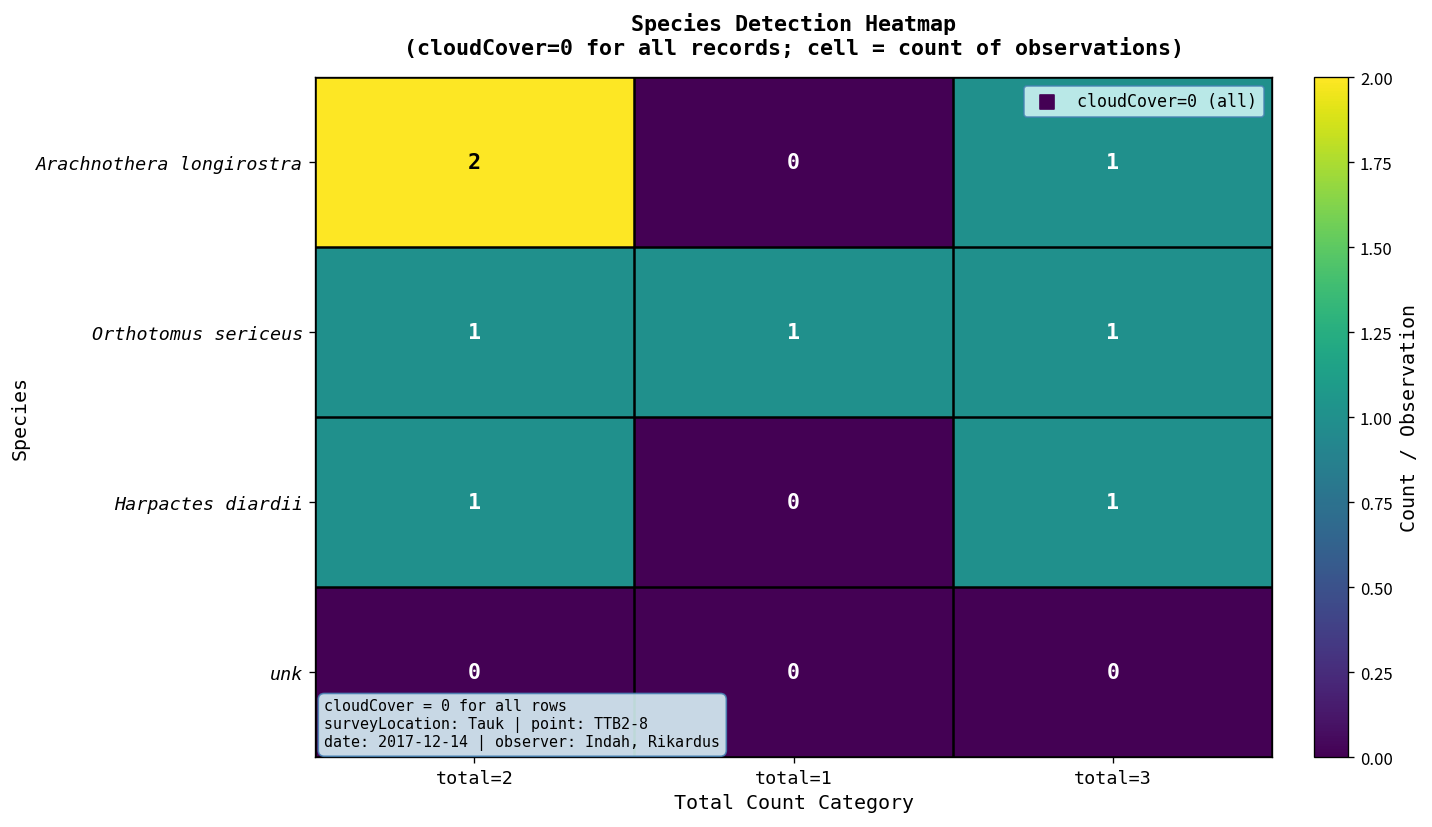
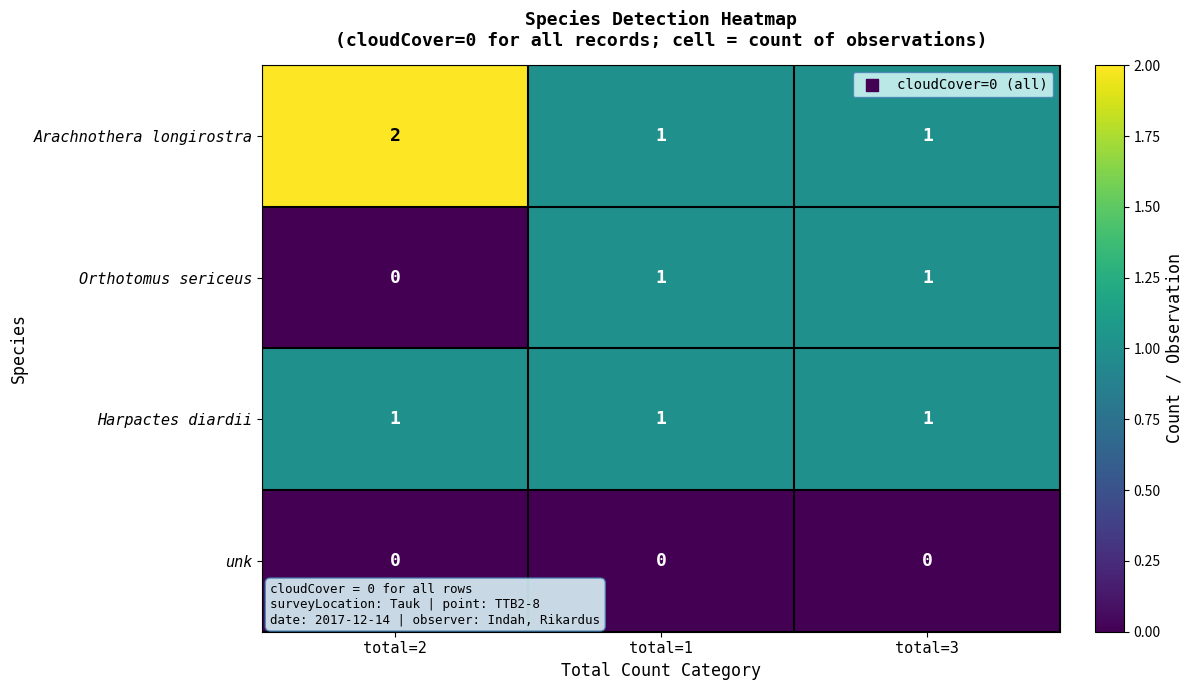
Arachnothera longirostra, total=1: 0 -> 1
Orthotomus sericeus, total=2: 1 -> 0
Harpactes diardii, total=1: 0 -> 1
